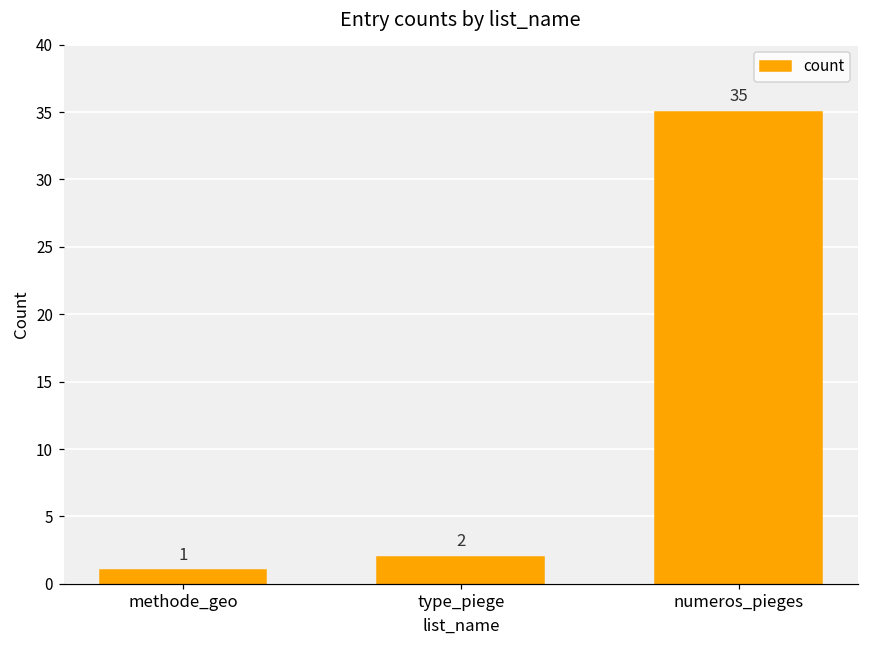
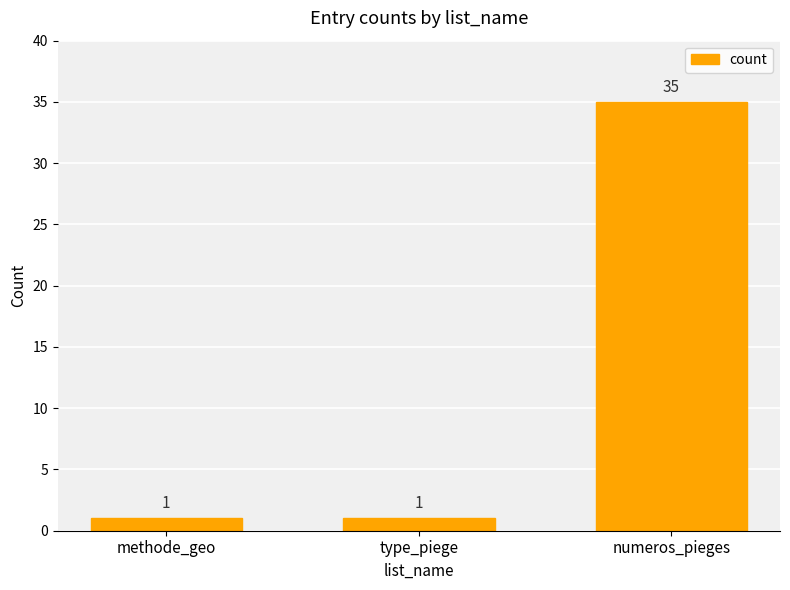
type_piege: 2 -> 1
